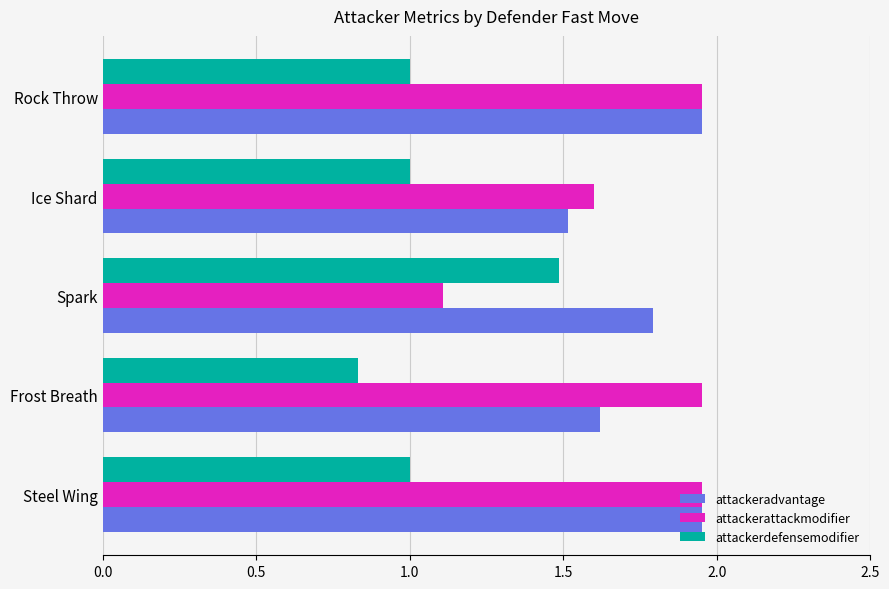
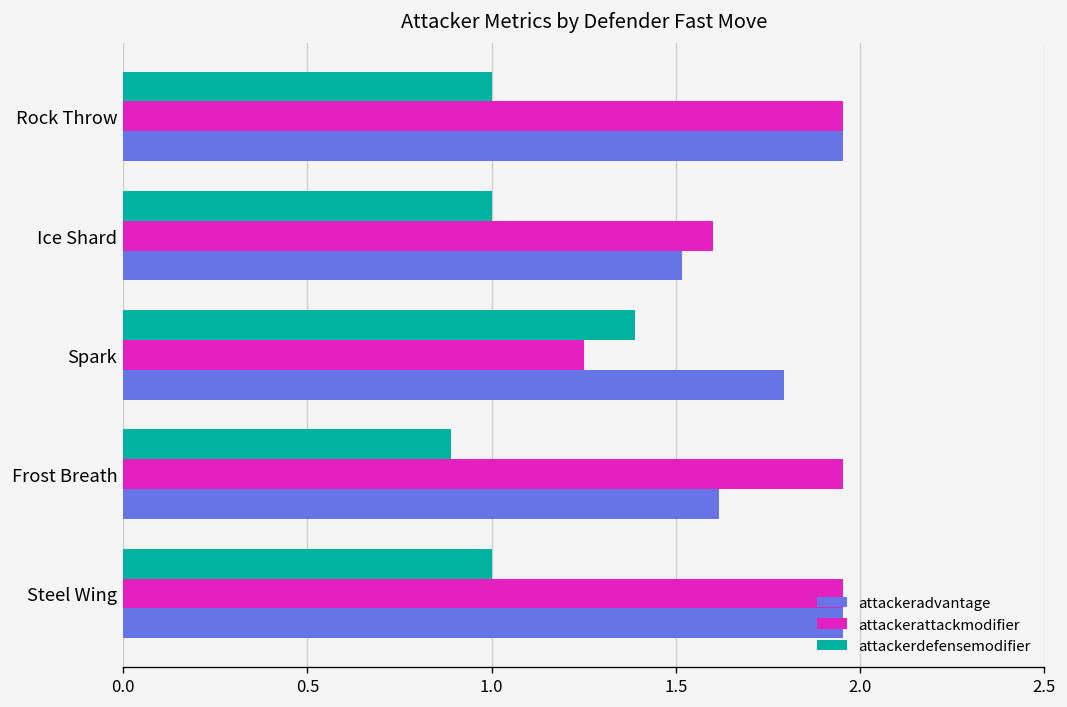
attackerdefensemodifier, Spark: 1.49 -> 1.39
attackerattackmodifier, Spark: 1.11 -> 1.25
attackerdefensemodifier, Frost Breath: 0.83 -> 0.89
